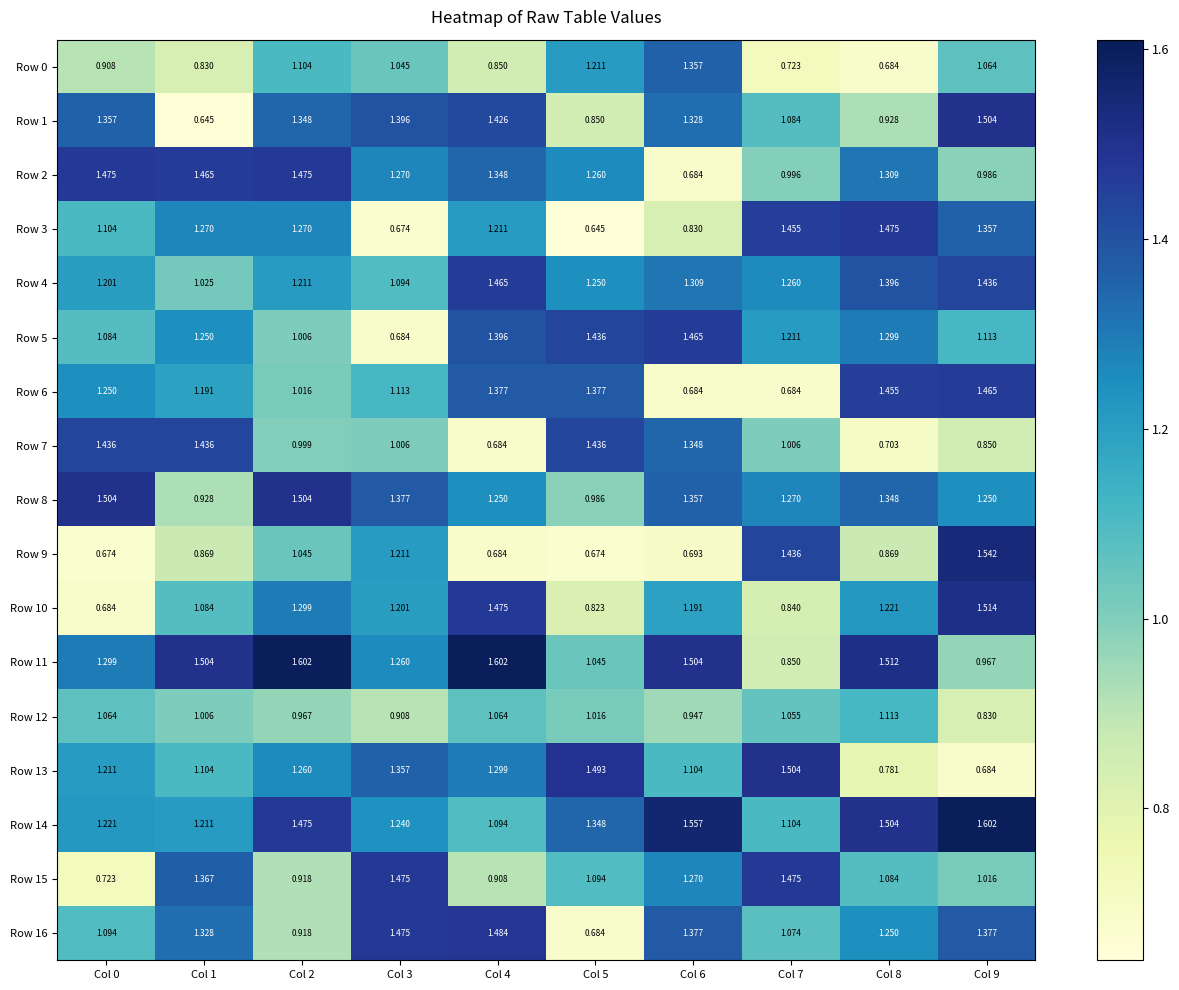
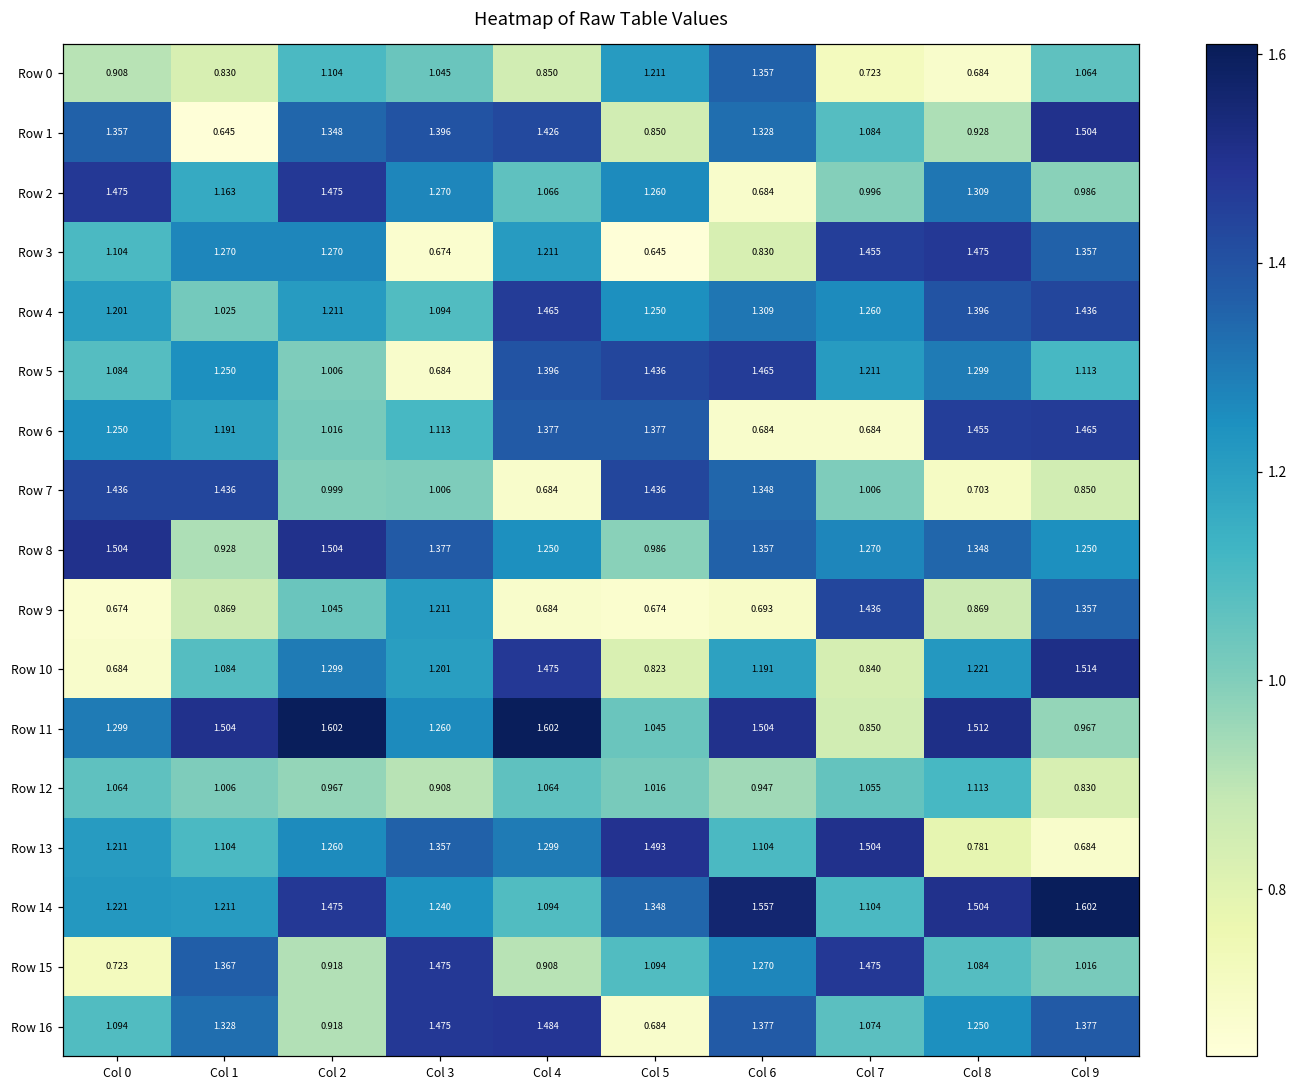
Row 2, Col 1: 1.465 -> 1.163
Row 2, Col 4: 1.348 -> 1.066
Row 9, Col 9: 1.542 -> 1.357
